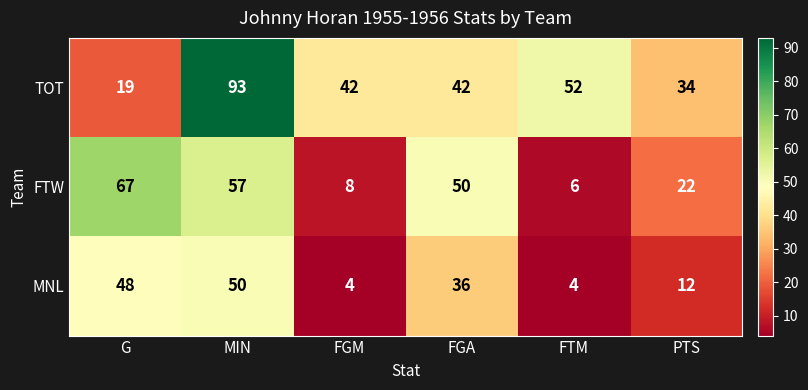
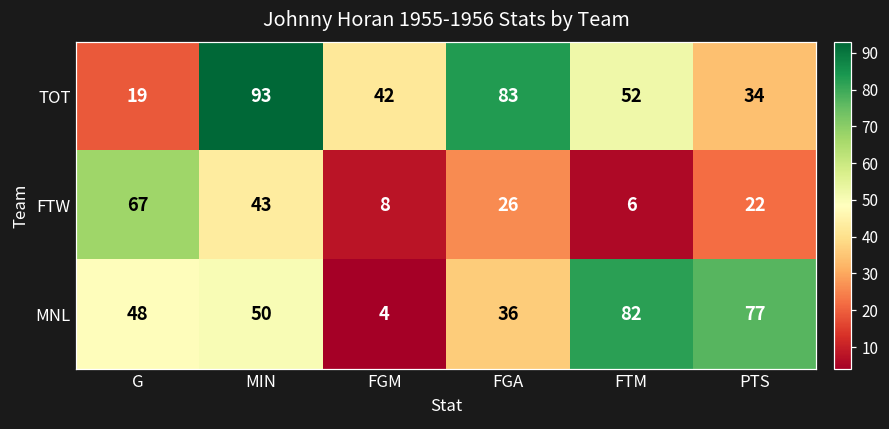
TOT, FGA: 42 -> 83
FTW, MIN: 57 -> 43
FTW, FGA: 50 -> 26
MNL, FTM: 4 -> 82
MNL, PTS: 12 -> 77
